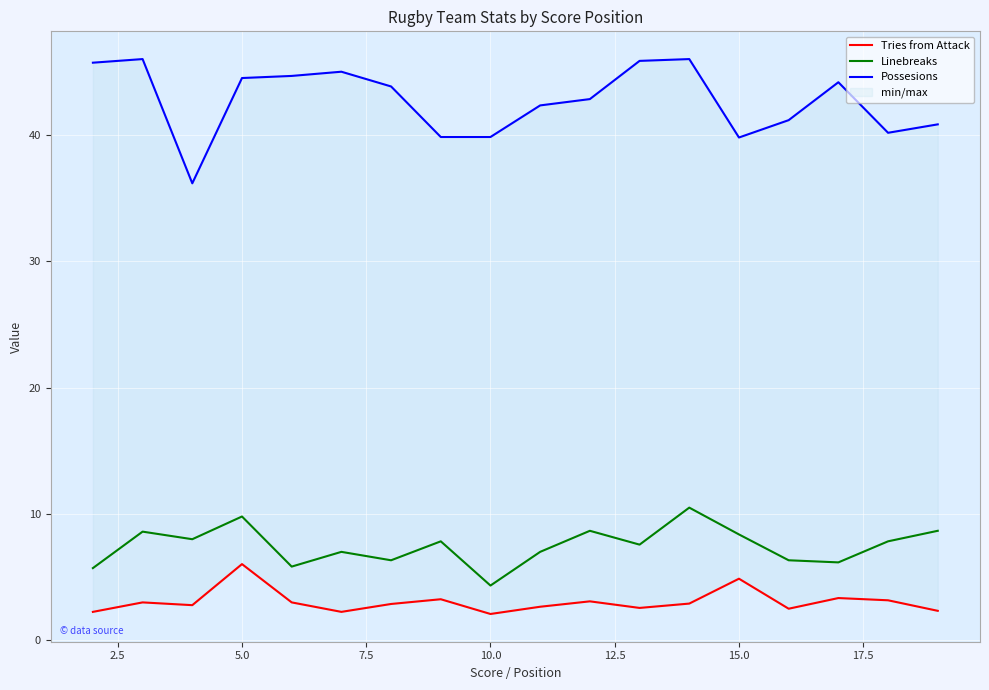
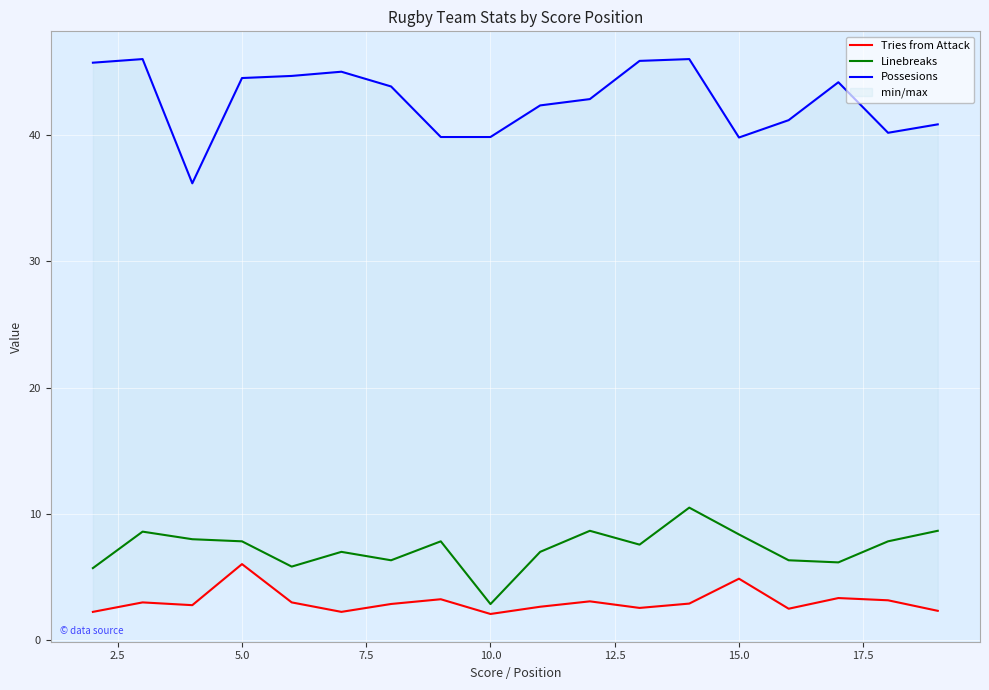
Linebreaks, 5.0: 9.8 -> 7.8
Linebreaks, 10.0: 4.3 -> 2.9
